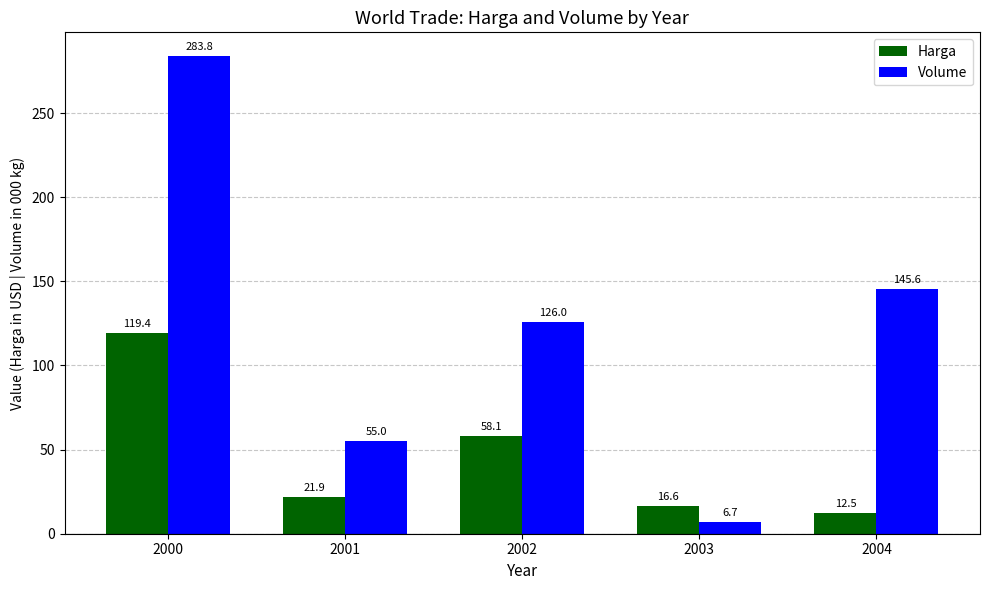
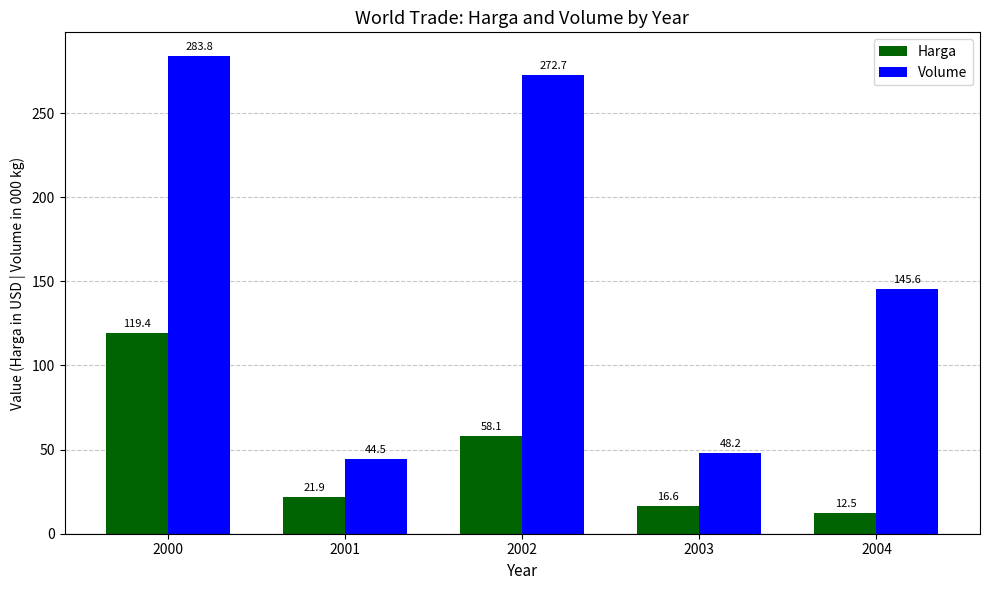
Volume, 2001: 55.0 -> 44.5
Volume, 2002: 126.0 -> 272.7
Volume, 2003: 6.7 -> 48.2
